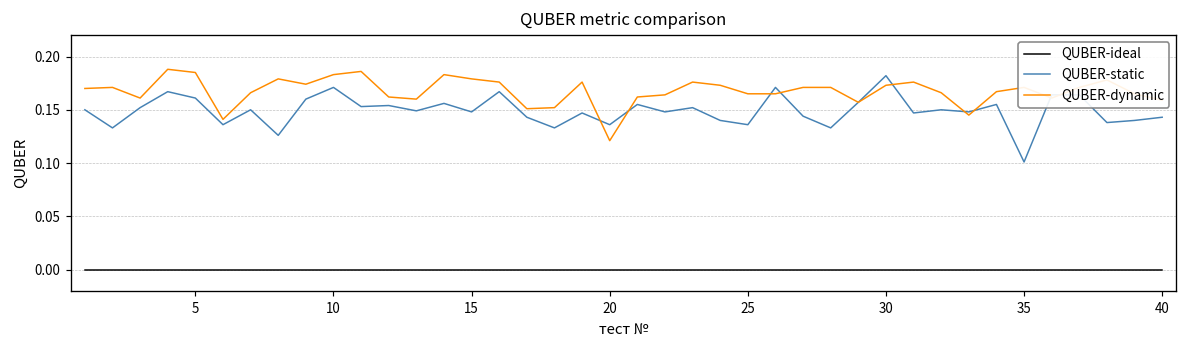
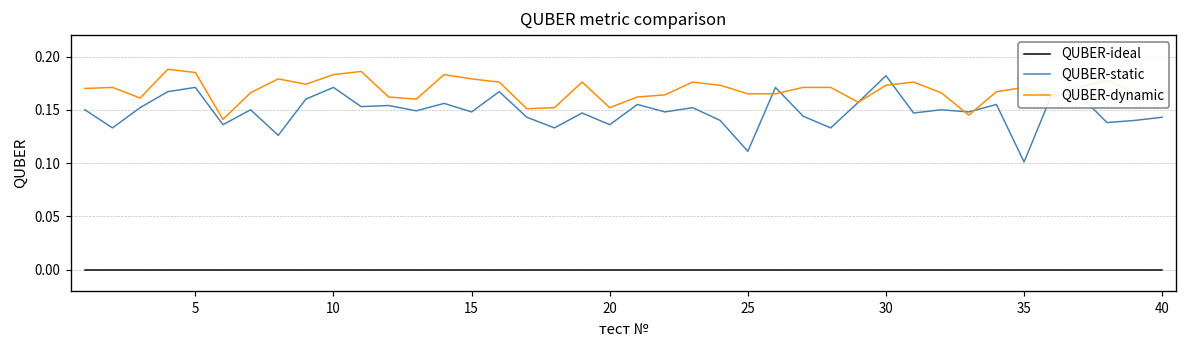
QUBER-static, 5: 0.16 -> 0.17
QUBER-dynamic, 20: 0.12 -> 0.15
QUBER-static, 25: 0.14 -> 0.11
